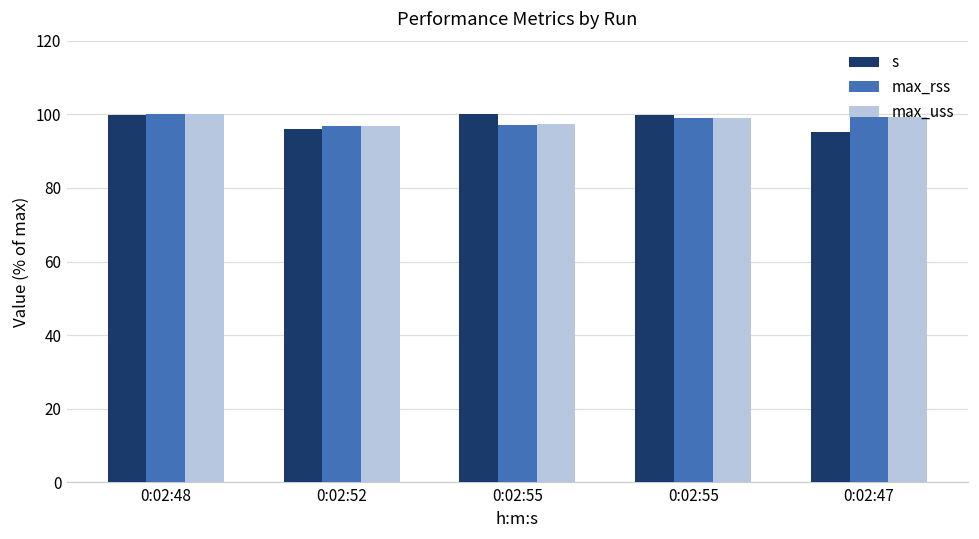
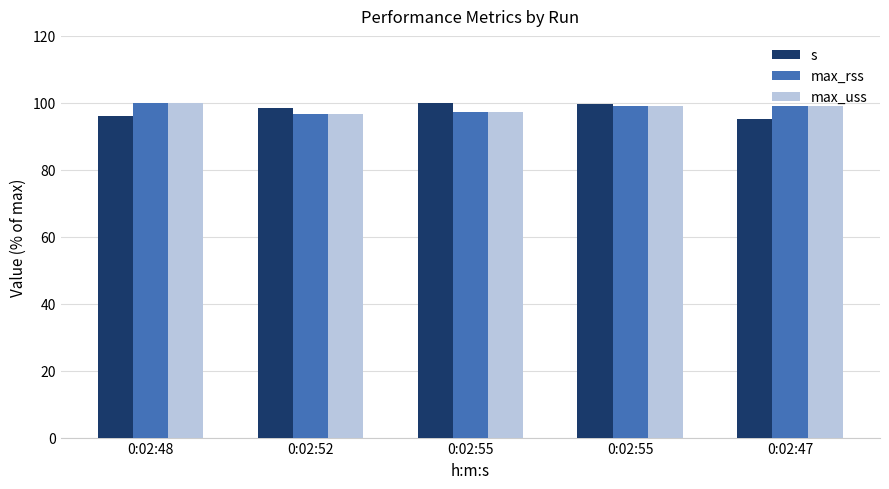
s, 0:02:48: 100 -> 96
s, 0:02:52: 96 -> 98
